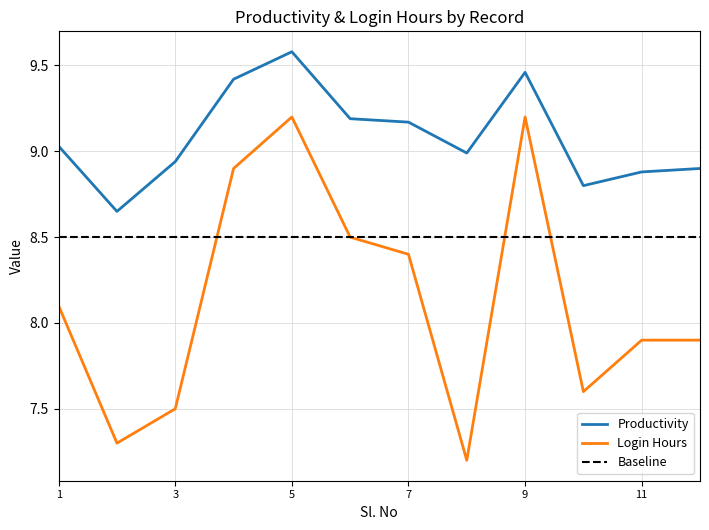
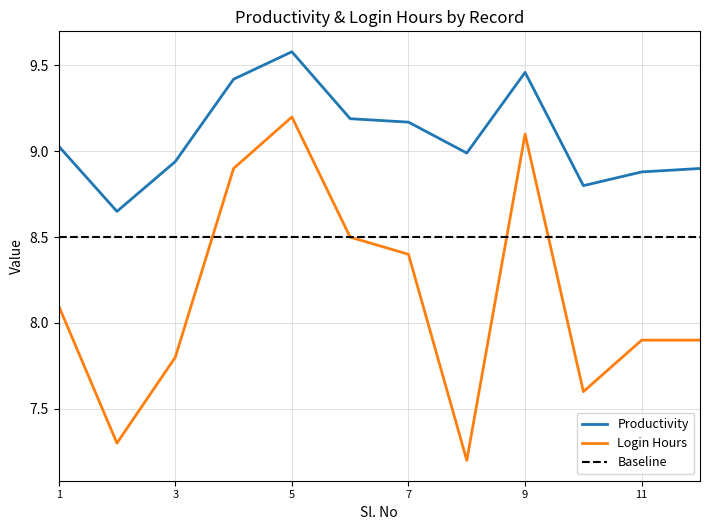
Login Hours, 3: 7.5 -> 7.8
Login Hours, 9: 9.2 -> 9.1
